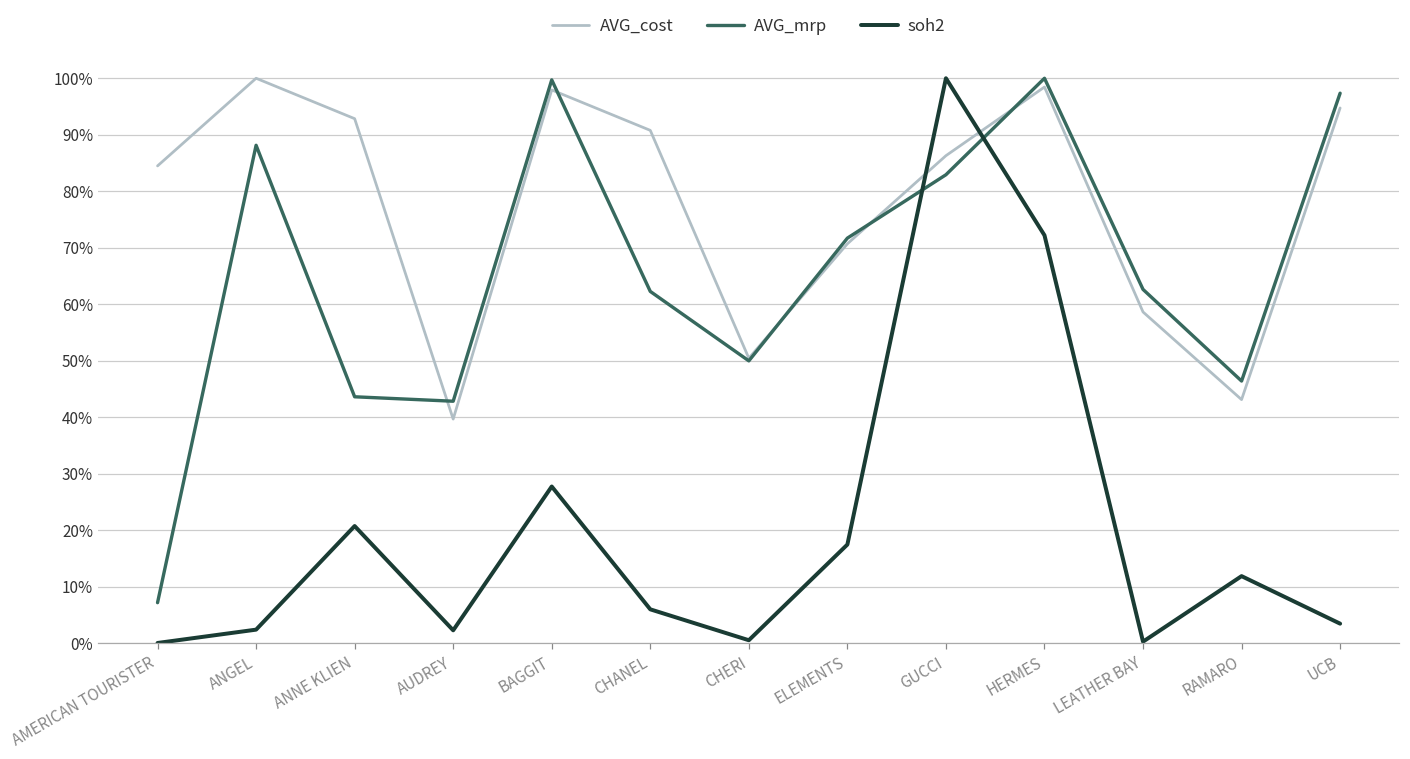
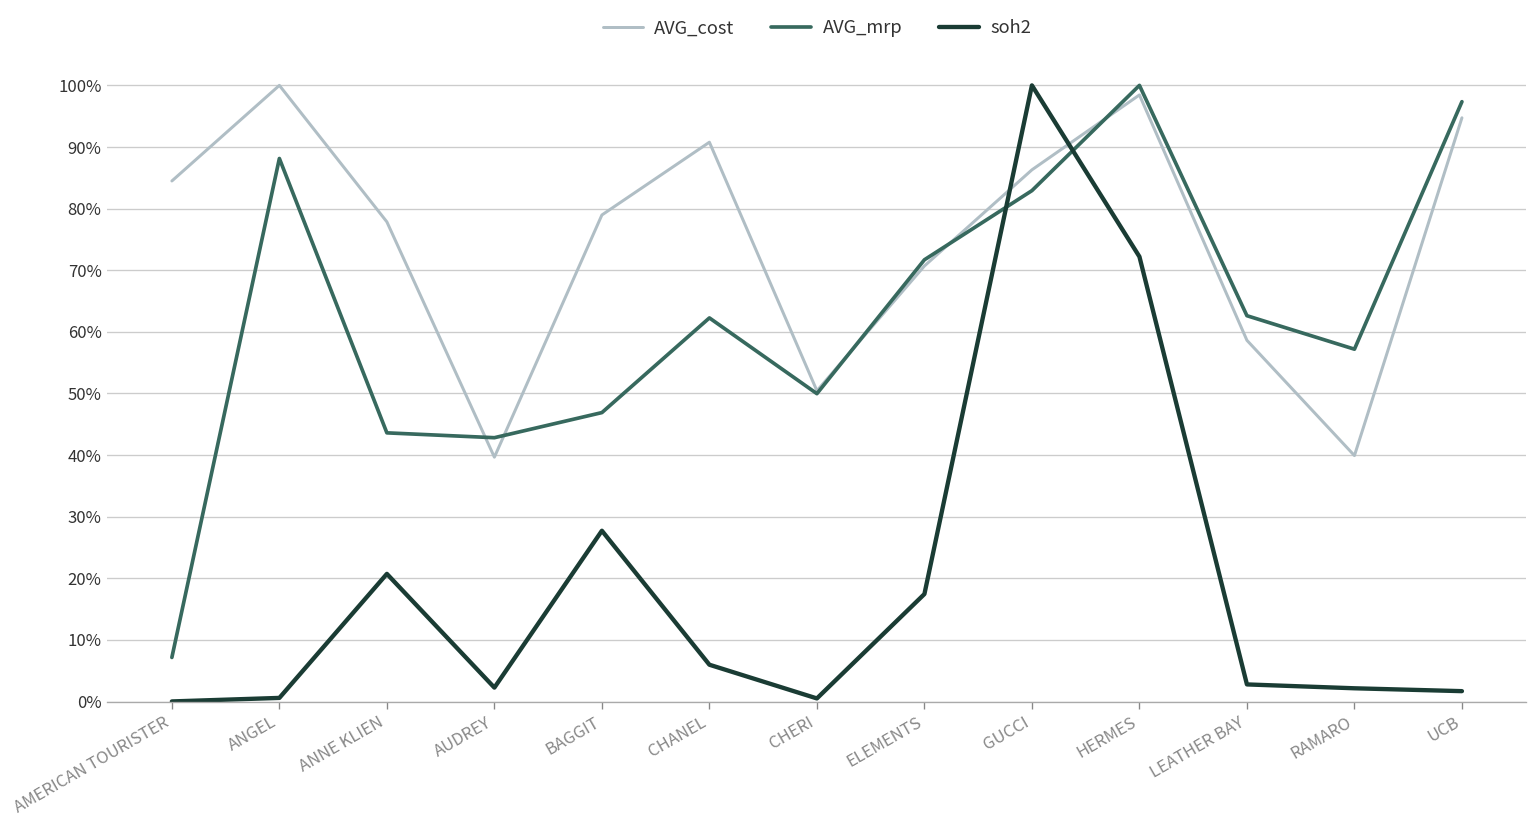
soh2, ANGEL: 2% -> 1%
AVG_cost, ANNE KLIEN: 93% -> 78%
AVG_cost, BAGGIT: 98% -> 79%
AVG_mrp, BAGGIT: 100% -> 47%
soh2, LEATHER BAY: 0% -> 3%
AVG_cost, RAMARO: 43% -> 40%
AVG_mrp, RAMARO: 46% -> 57%
soh2, RAMARO: 12% -> 2%
soh2, UCB: 3% -> 2%
